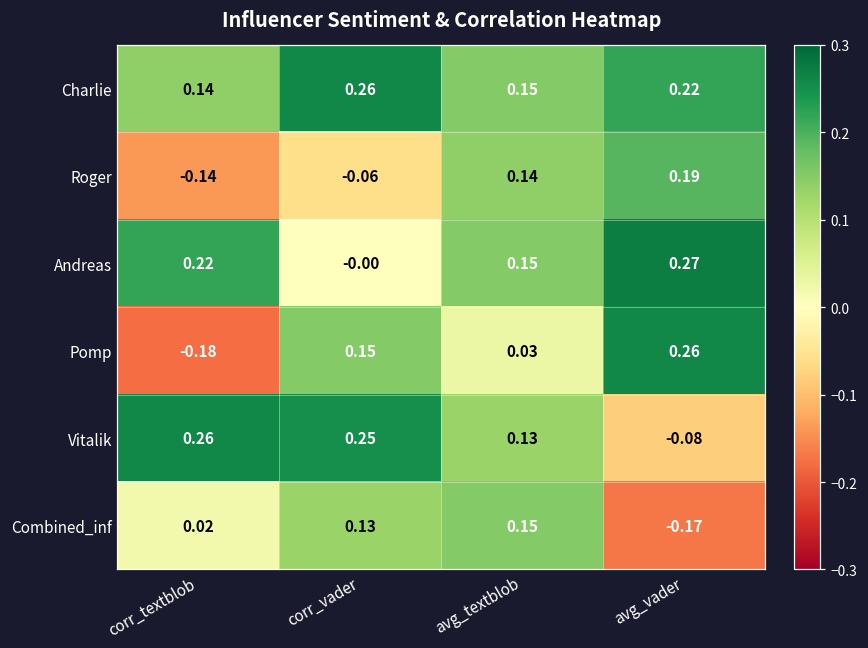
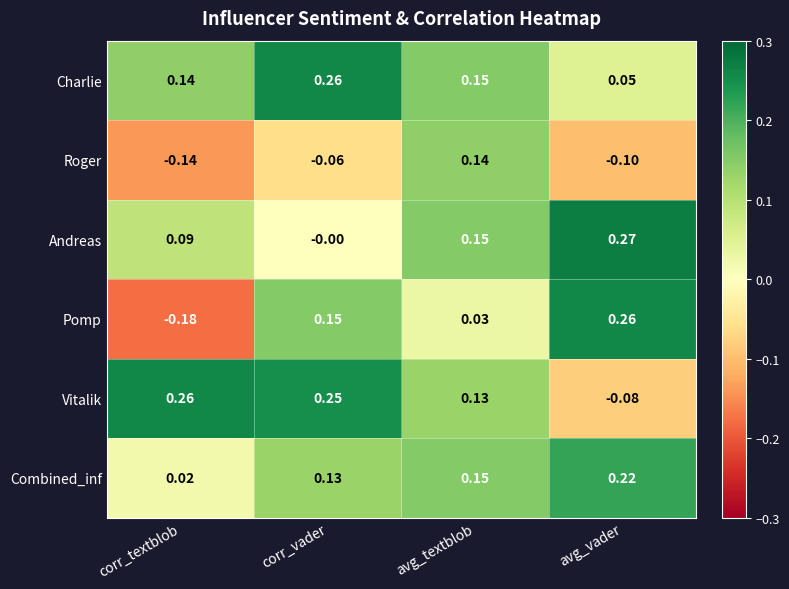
Charlie, avg_vader: 0.22 -> 0.05
Roger, avg_vader: 0.19 -> -0.10
Andreas, corr_textblob: 0.22 -> 0.09
Combined_inf, avg_vader: -0.17 -> 0.22
